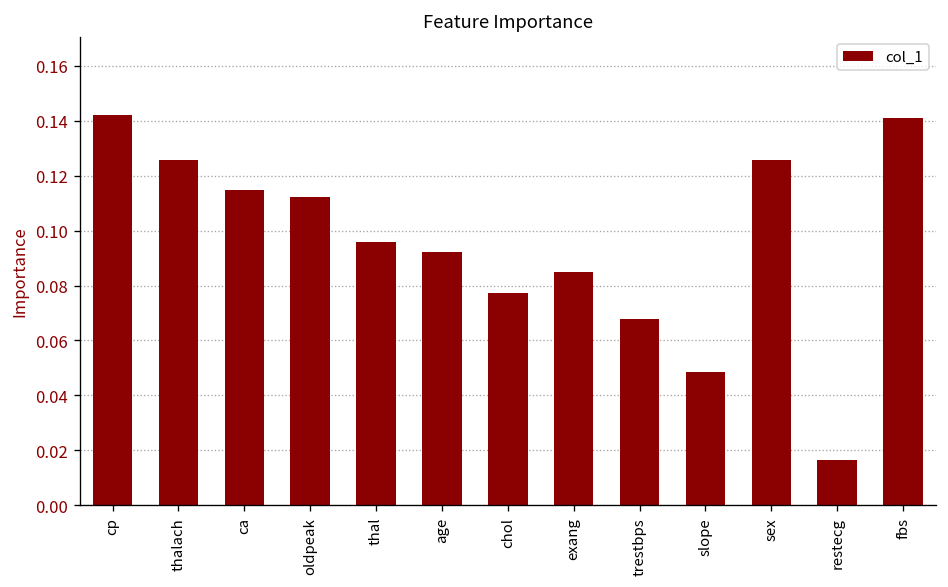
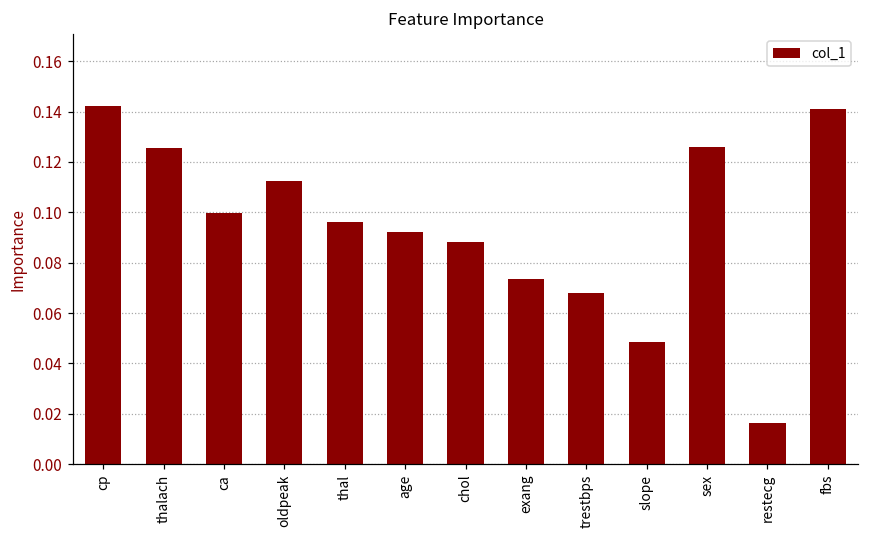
ca: 0.115 -> 0.100
chol: 0.077 -> 0.088
exang: 0.085 -> 0.074
